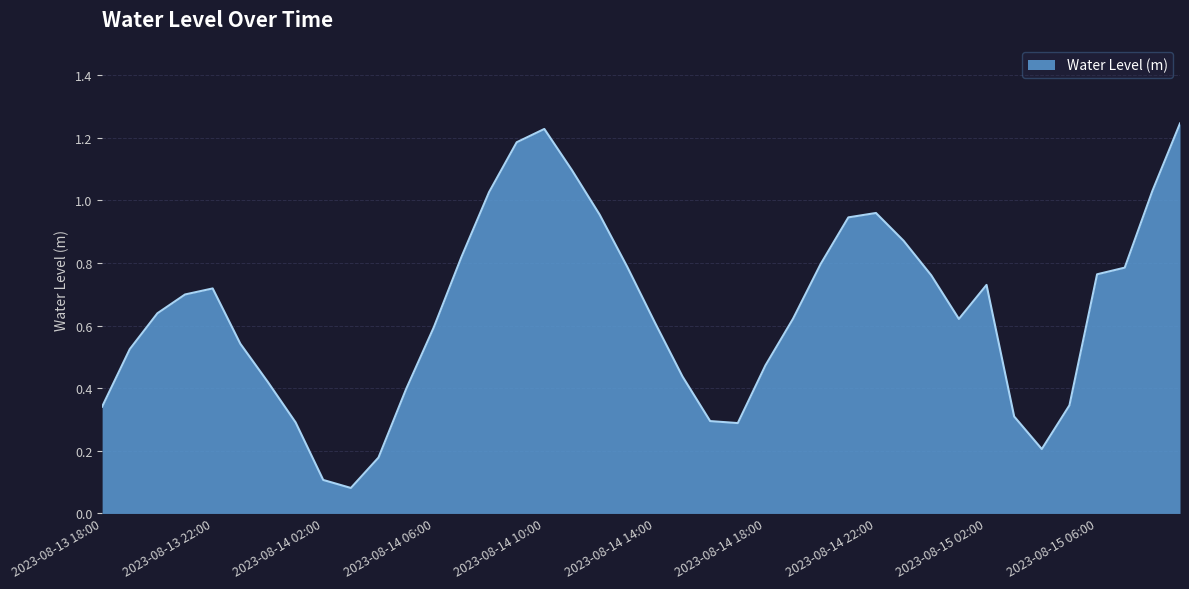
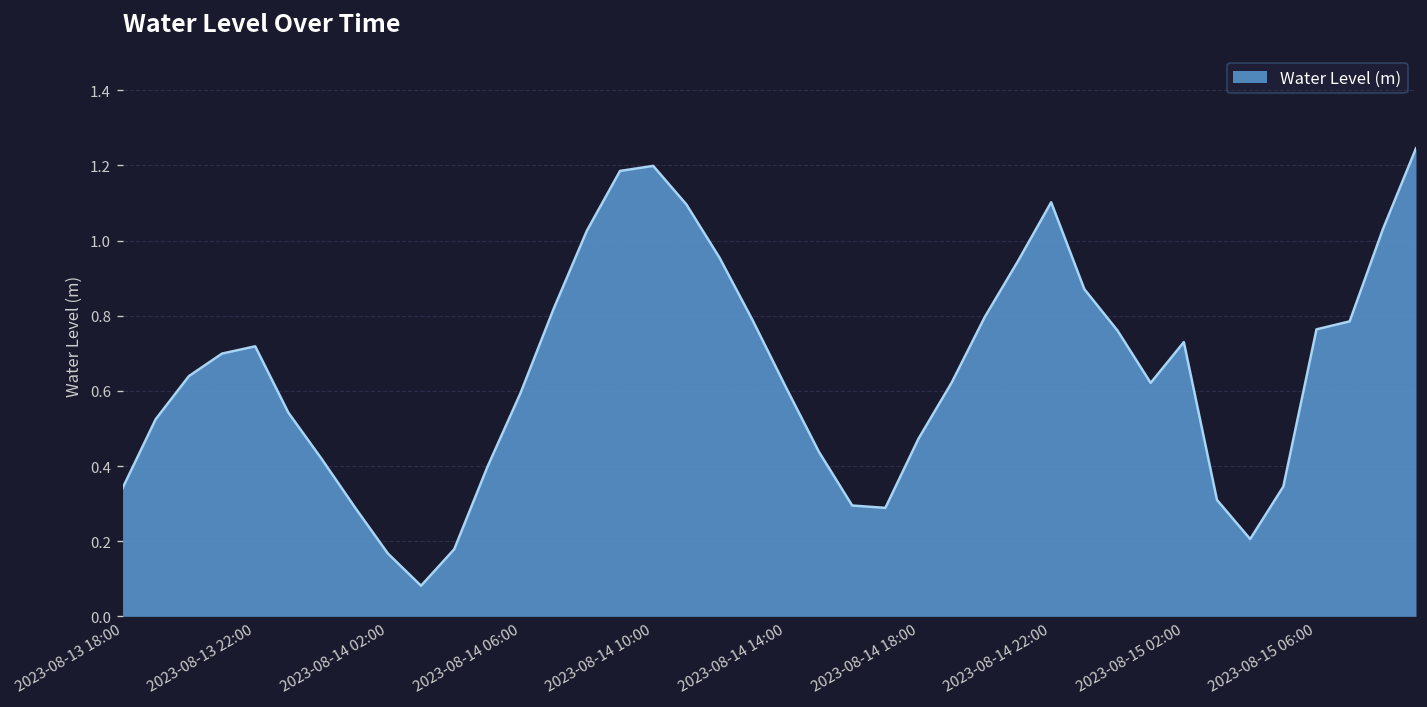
2023-08-14 02:00: 0.11 -> 0.17
2023-08-14 10:00: 1.23 -> 1.20
2023-08-14 22:00: 0.96 -> 1.10
